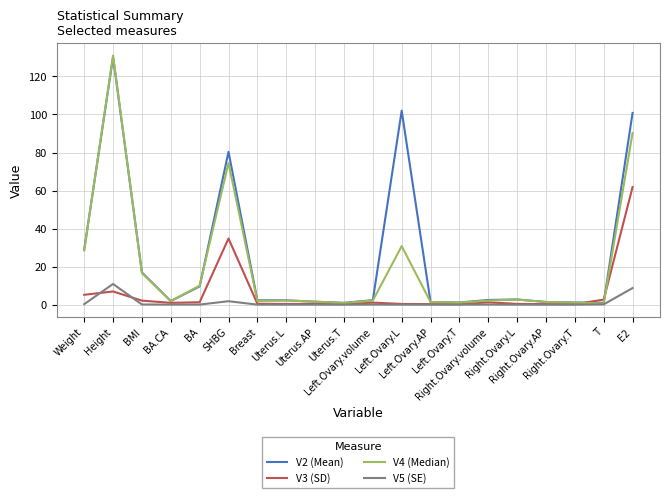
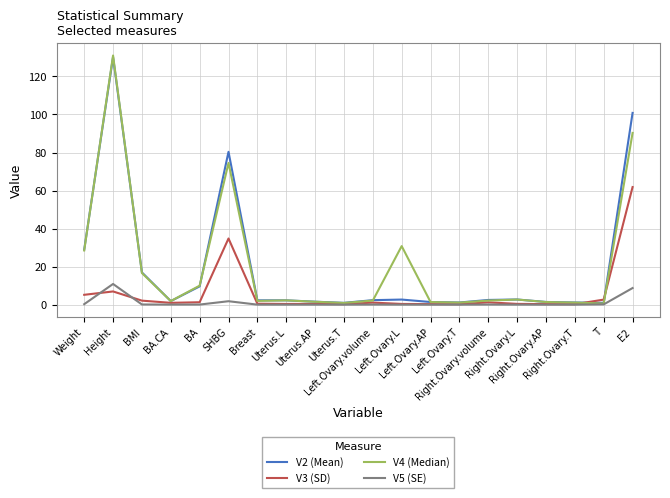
V2 (Mean), Left.Ovary.L: 102 -> 3
